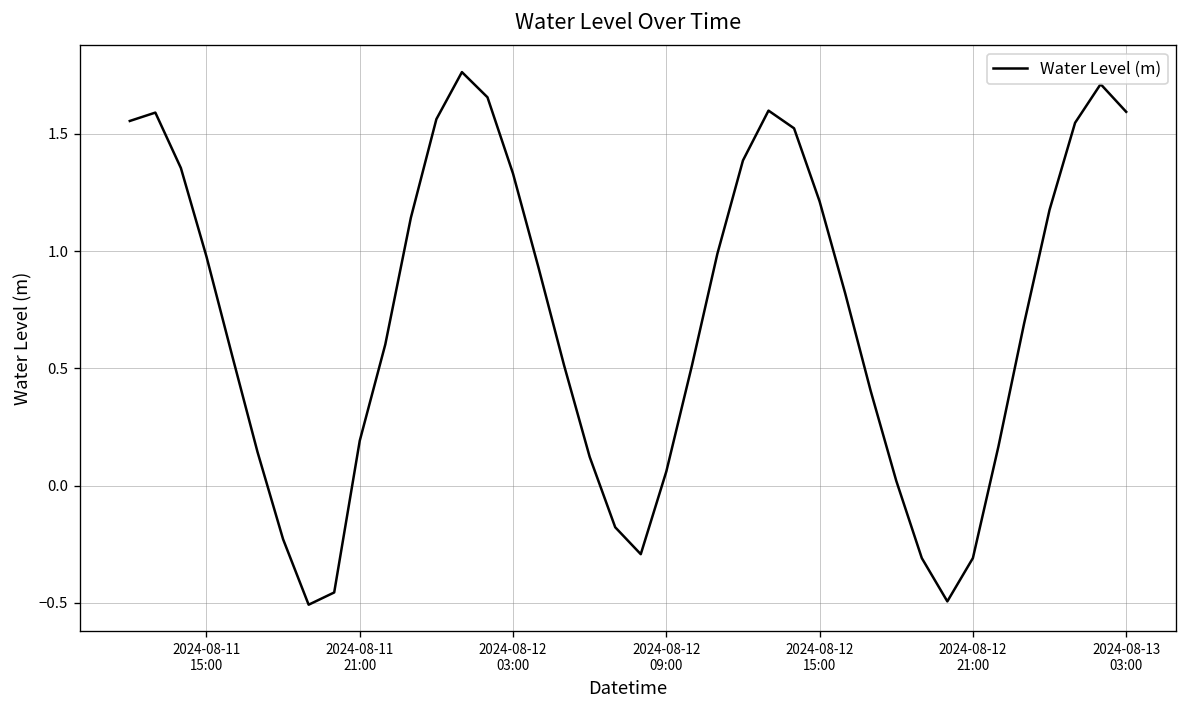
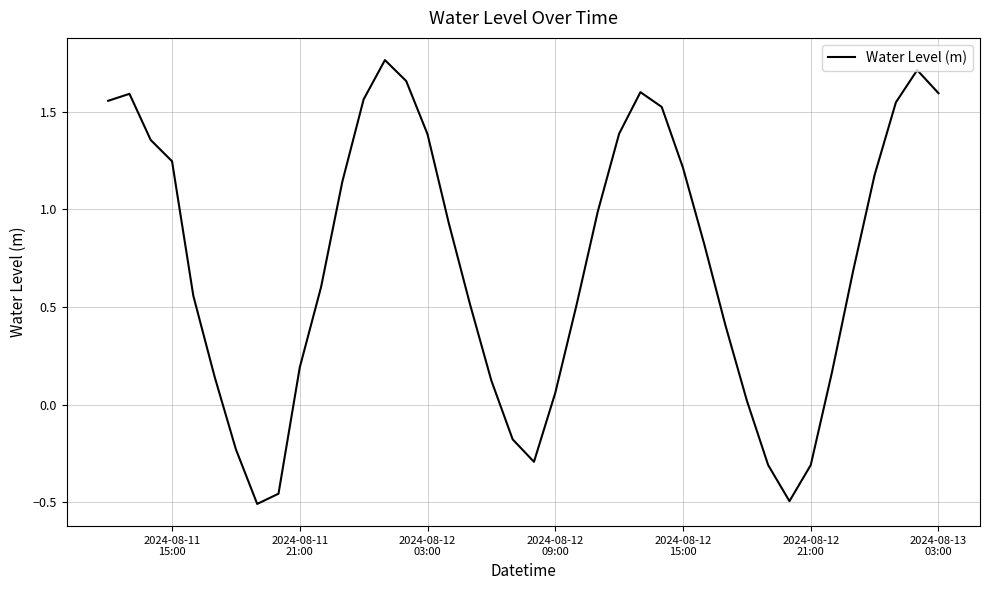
2024-08-11 15:00: 0.98 -> 1.25
2024-08-12 03:00: 1.33 -> 1.38
